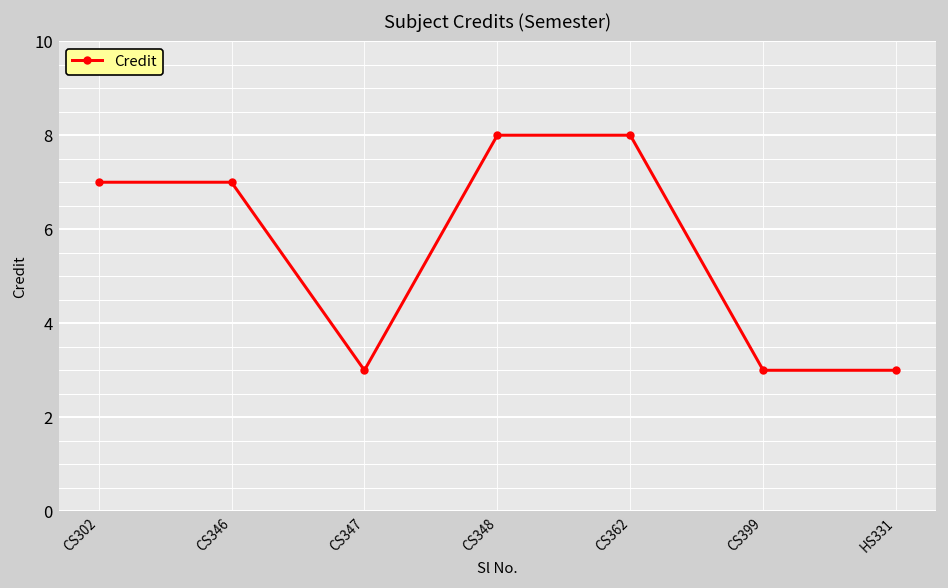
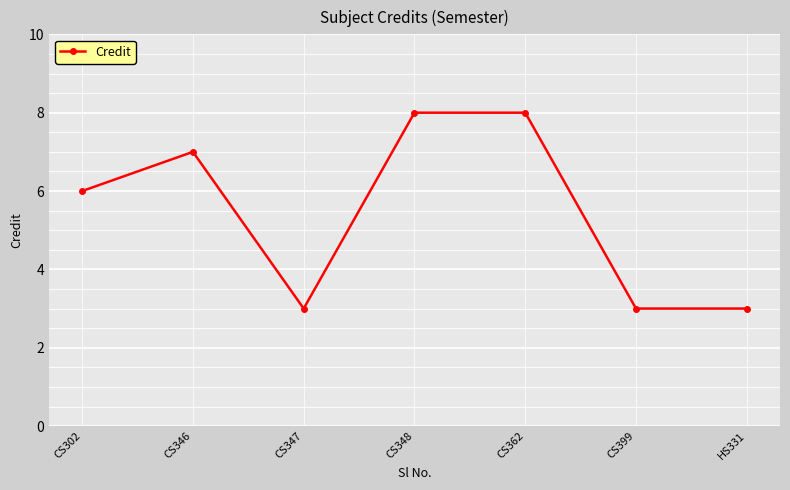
CS302: 7 -> 6
